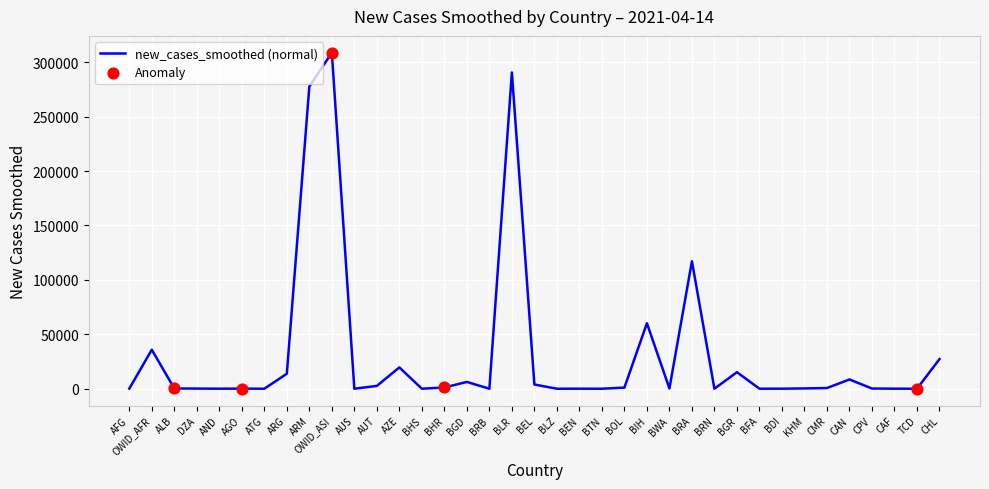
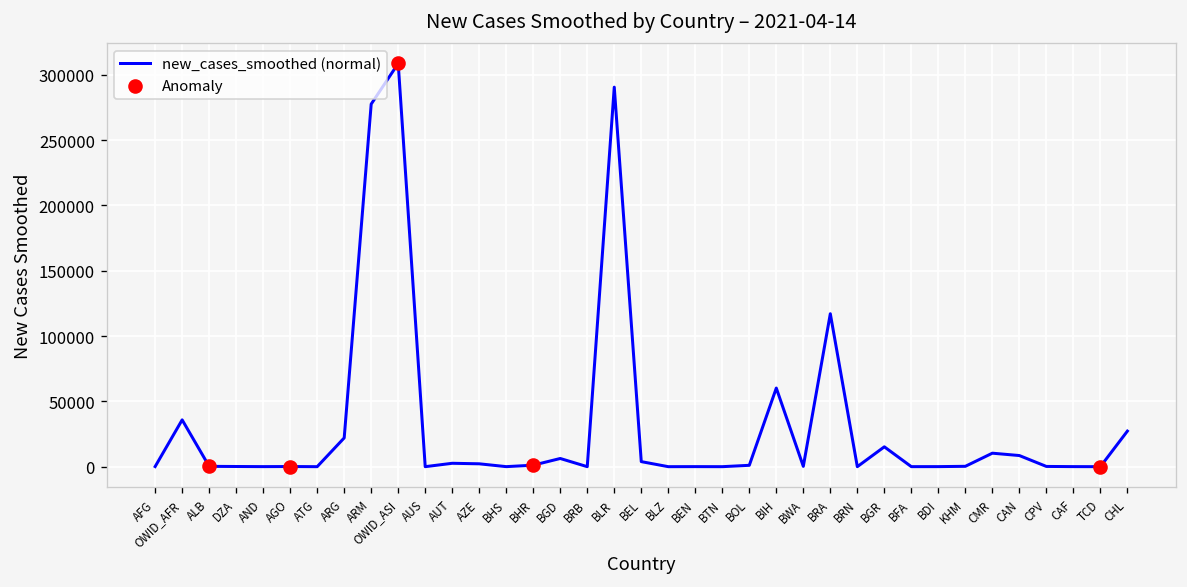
new_cases_smoothed (normal), ARG: 14000 -> 22000
new_cases_smoothed (normal), AZE: 20000 -> 2000
new_cases_smoothed (normal), CMR: 1000 -> 10000
